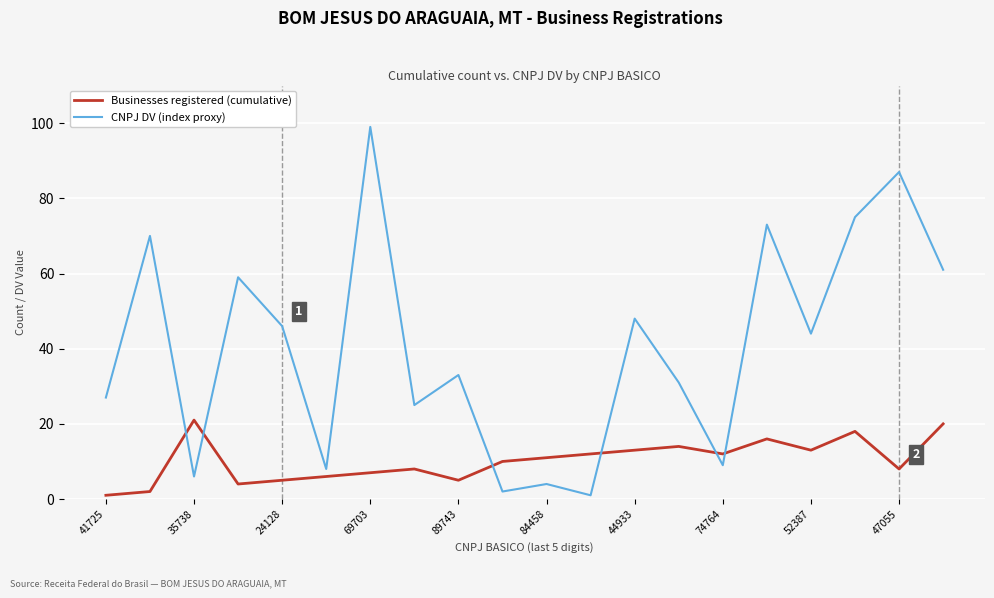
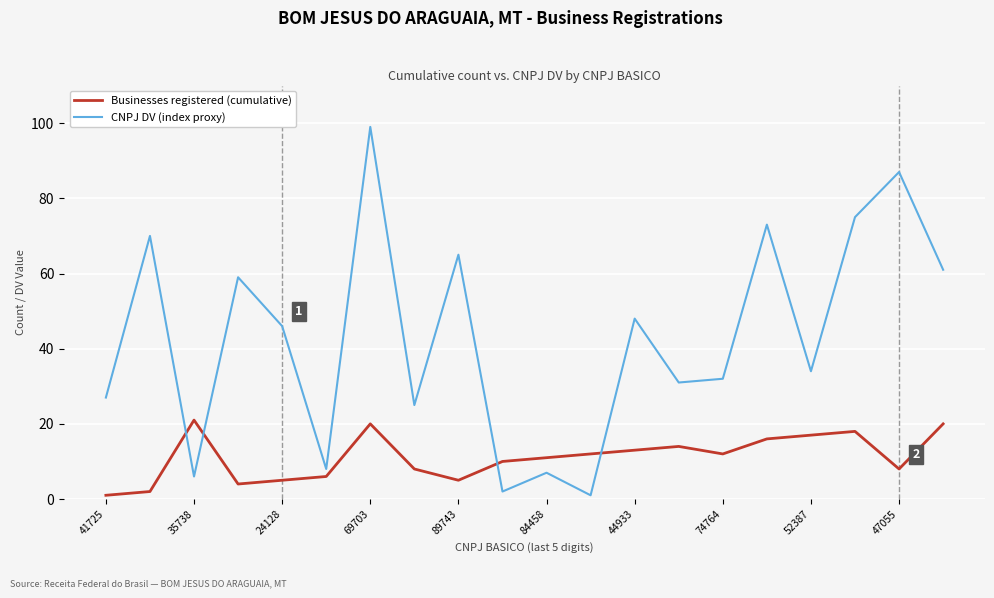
Businesses registered (cumulative), 69703: 7 -> 20
CNPJ DV (index proxy), 89743: 33 -> 65
CNPJ DV (index proxy), 84458: 4 -> 7
CNPJ DV (index proxy), 74764: 9 -> 32
Businesses registered (cumulative), 52387: 13 -> 17
CNPJ DV (index proxy), 52387: 44 -> 34
